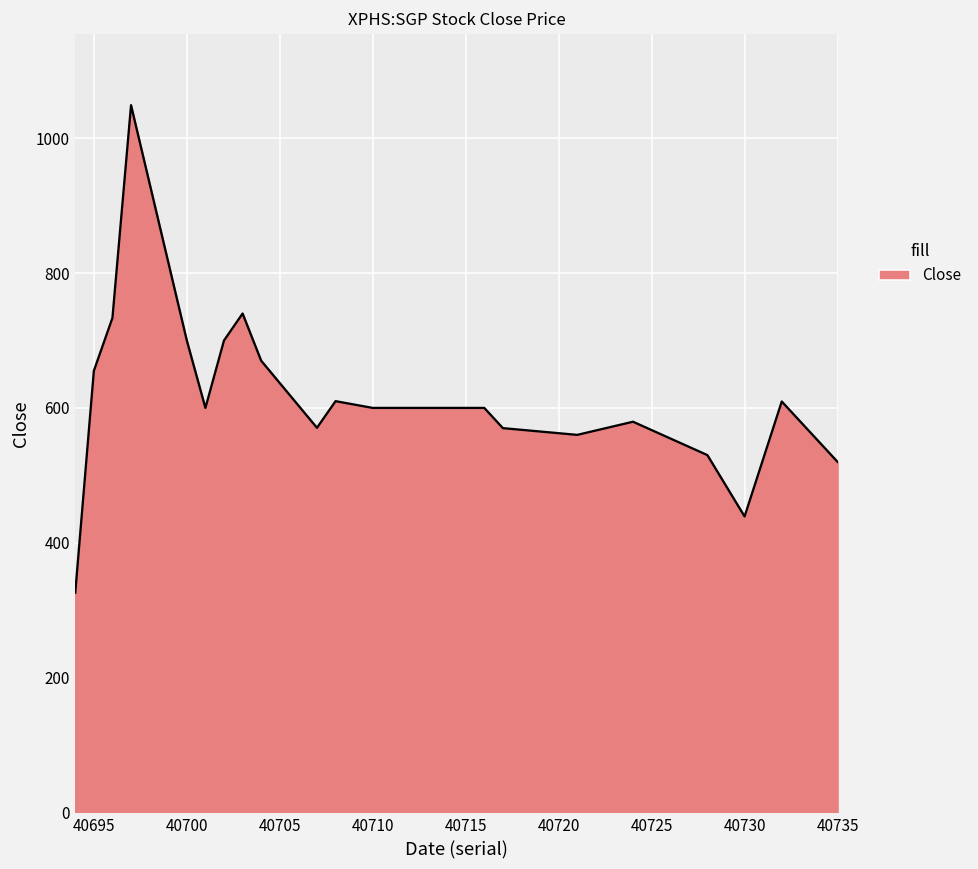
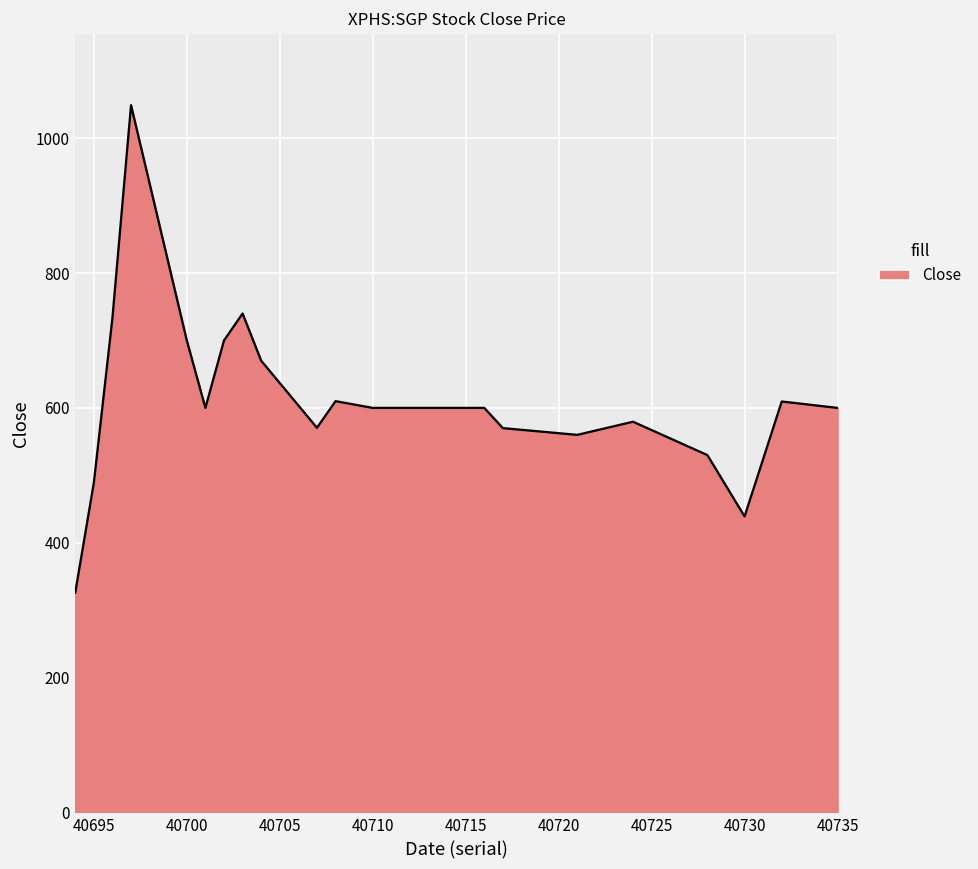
40695: 660 -> 490
40735: 520 -> 600
